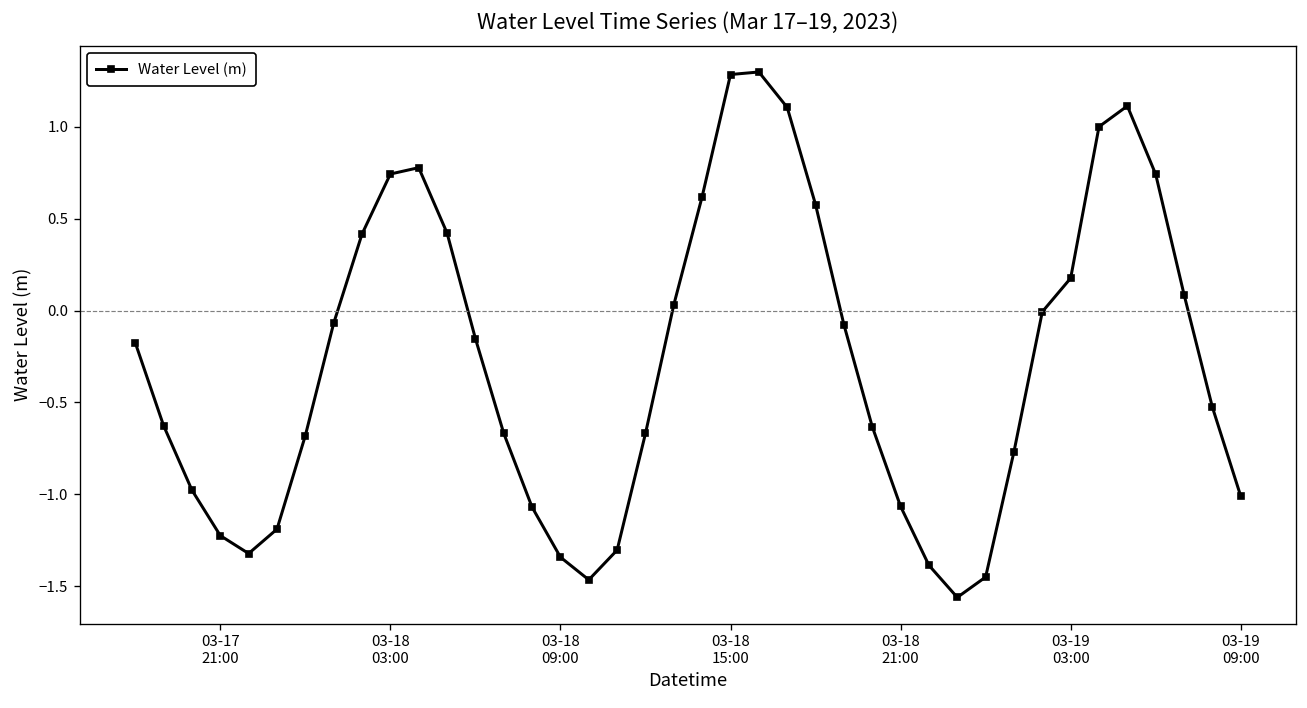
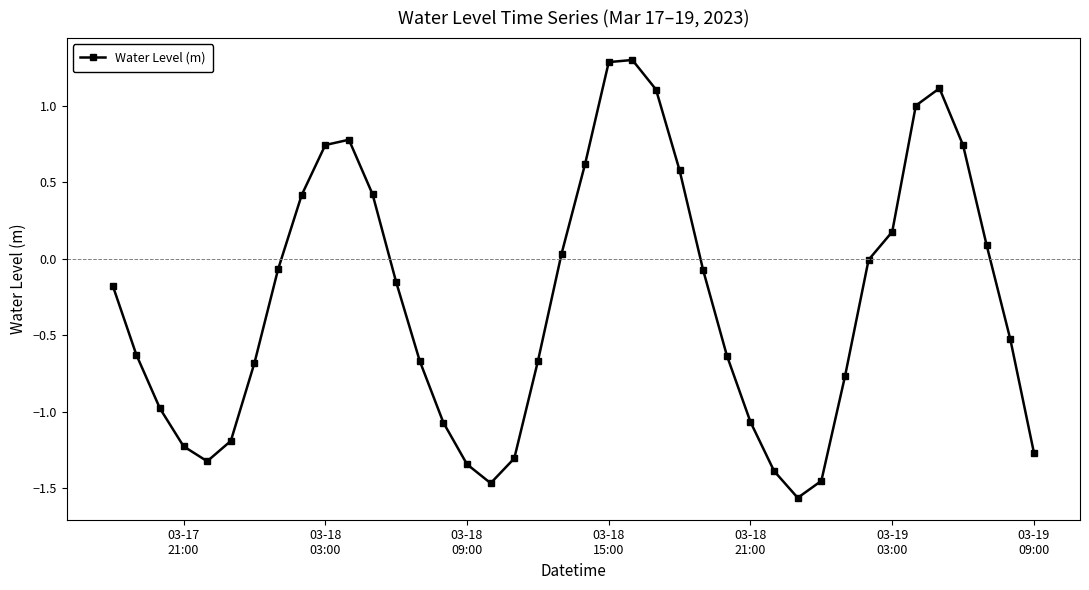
03-19 09:00: -1.01 -> -1.27
